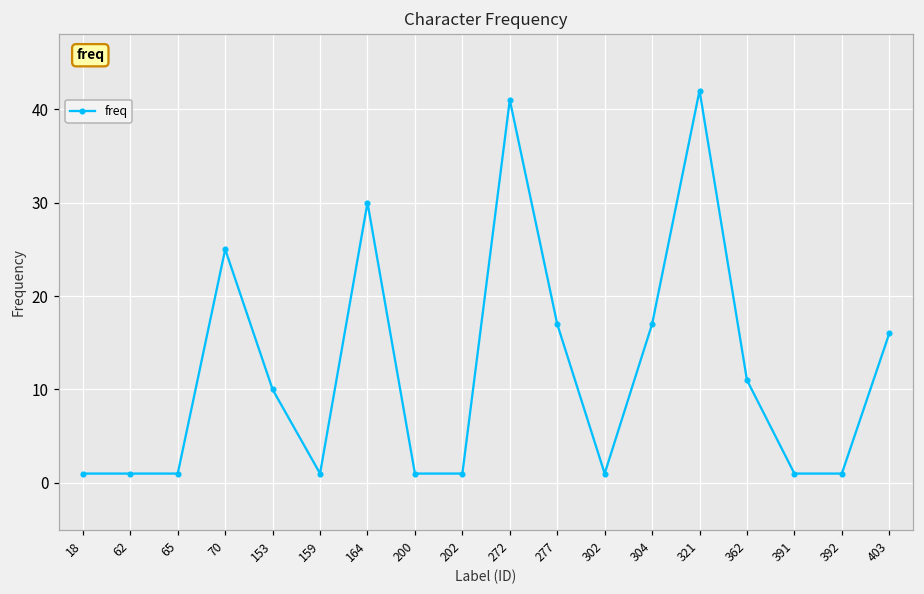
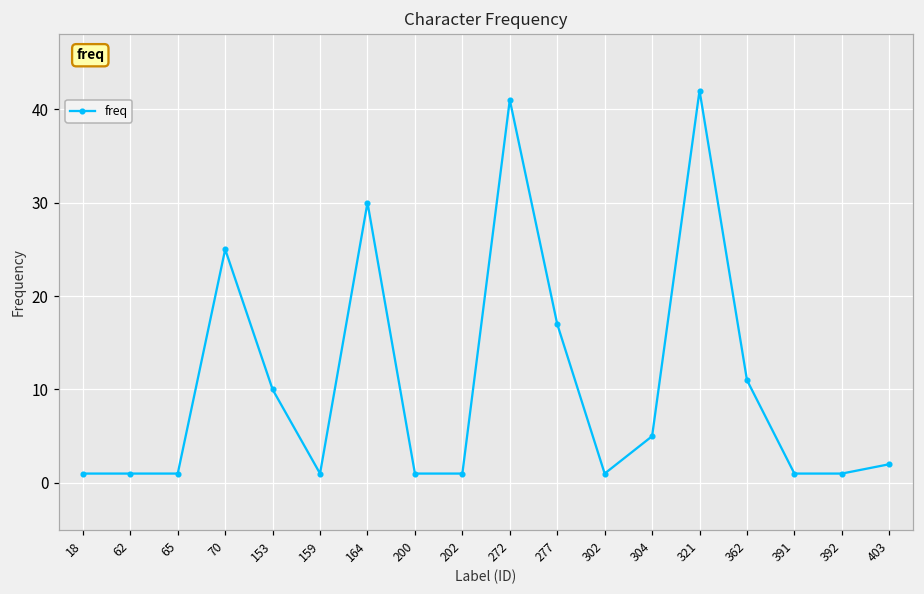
304: 17 -> 5
403: 16 -> 2
